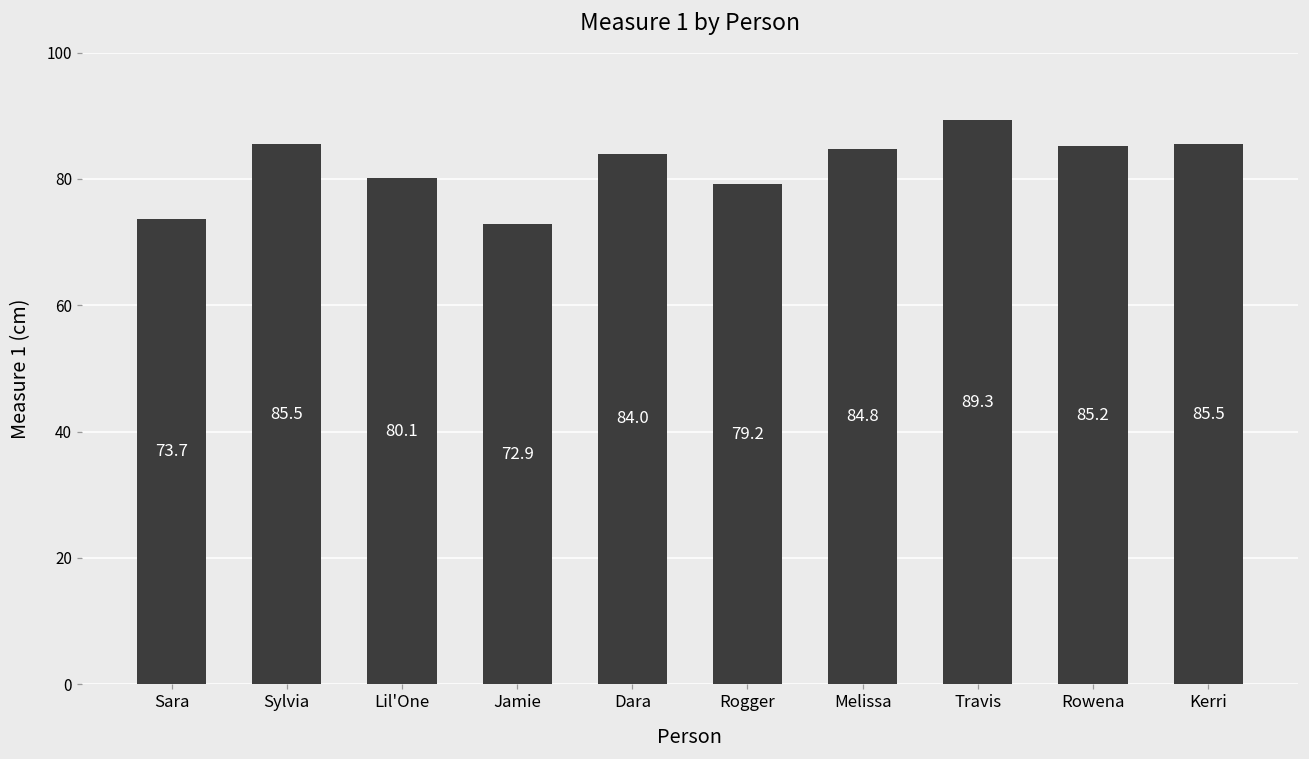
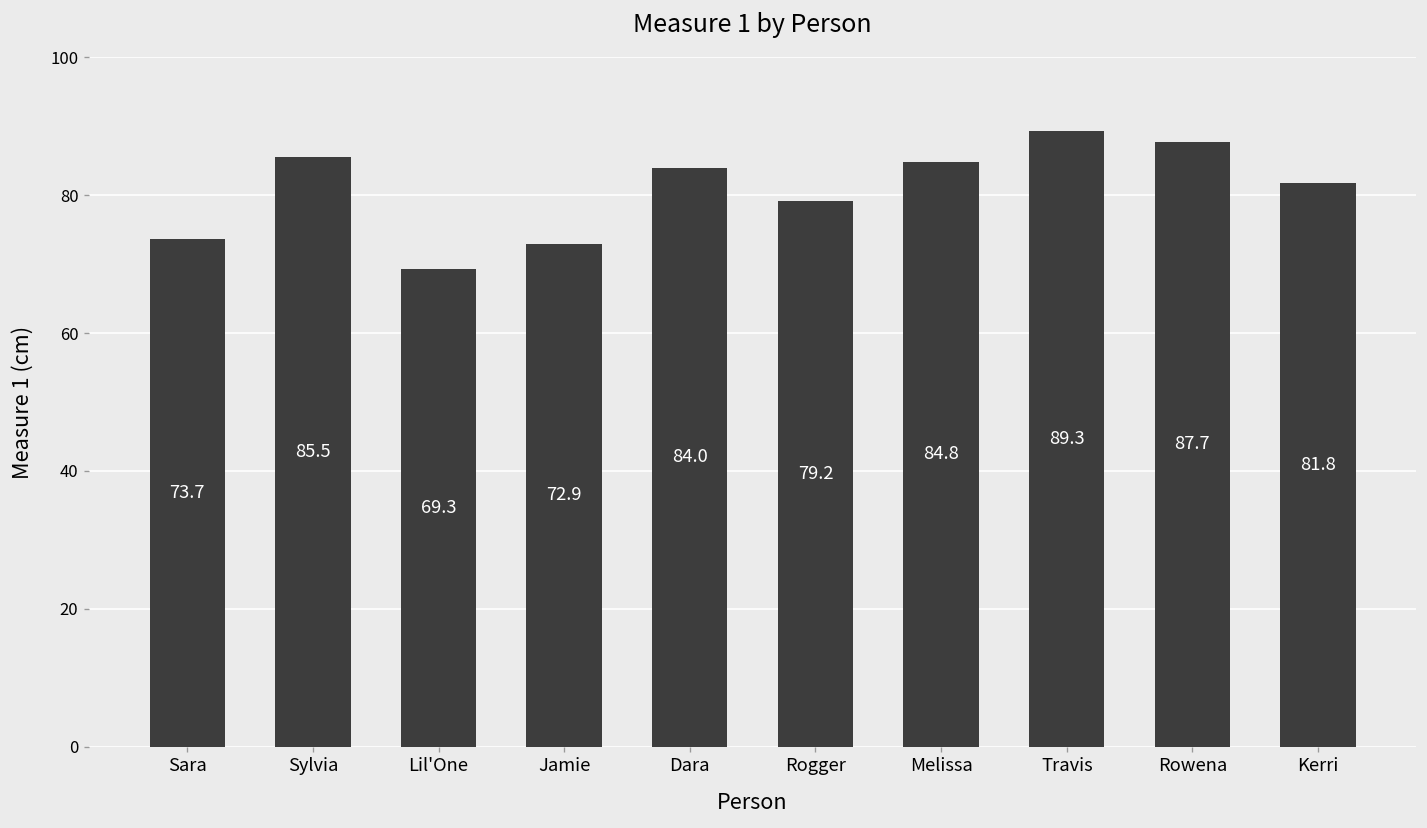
Lil'One: 80.1 -> 69.3
Rowena: 85.2 -> 87.7
Kerri: 85.5 -> 81.8
